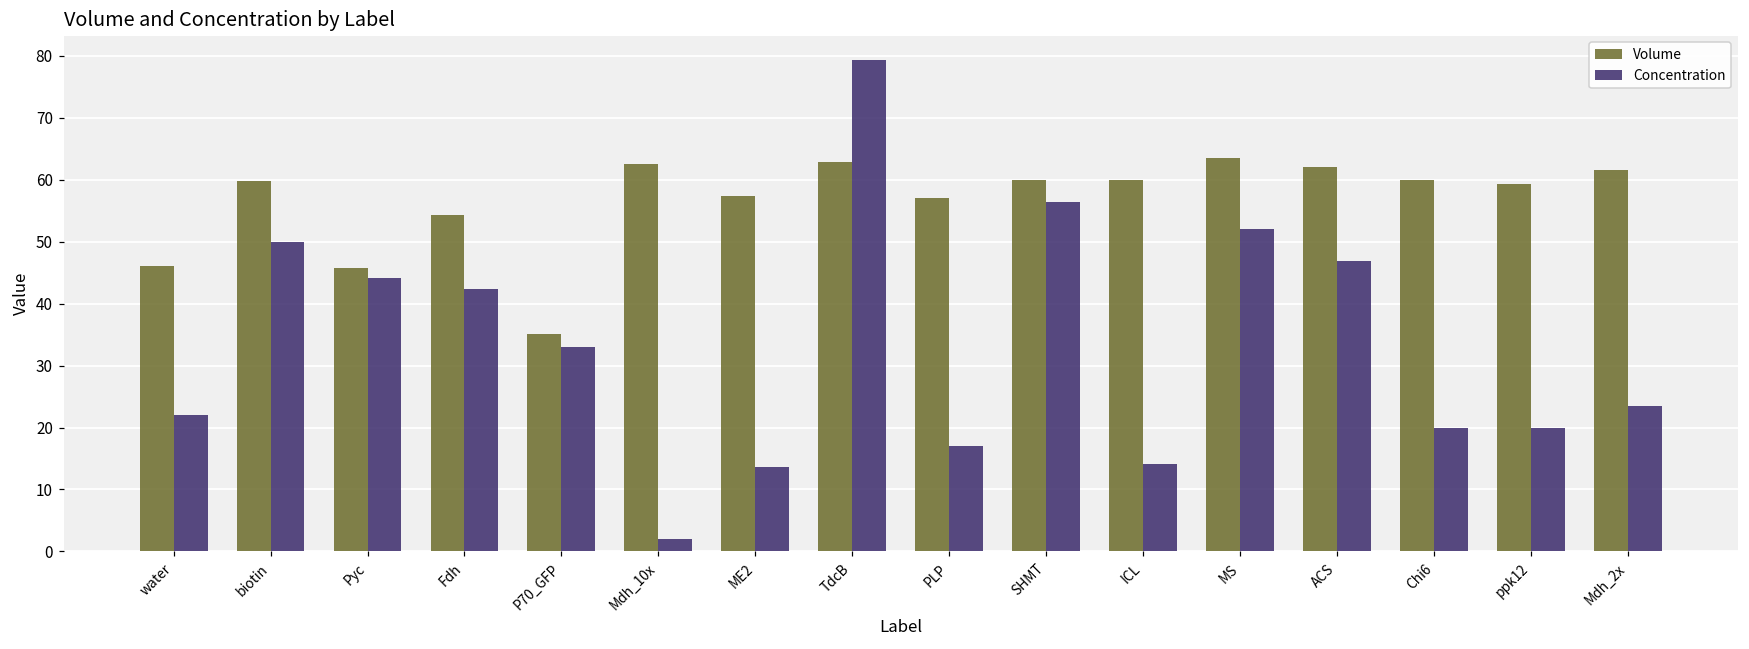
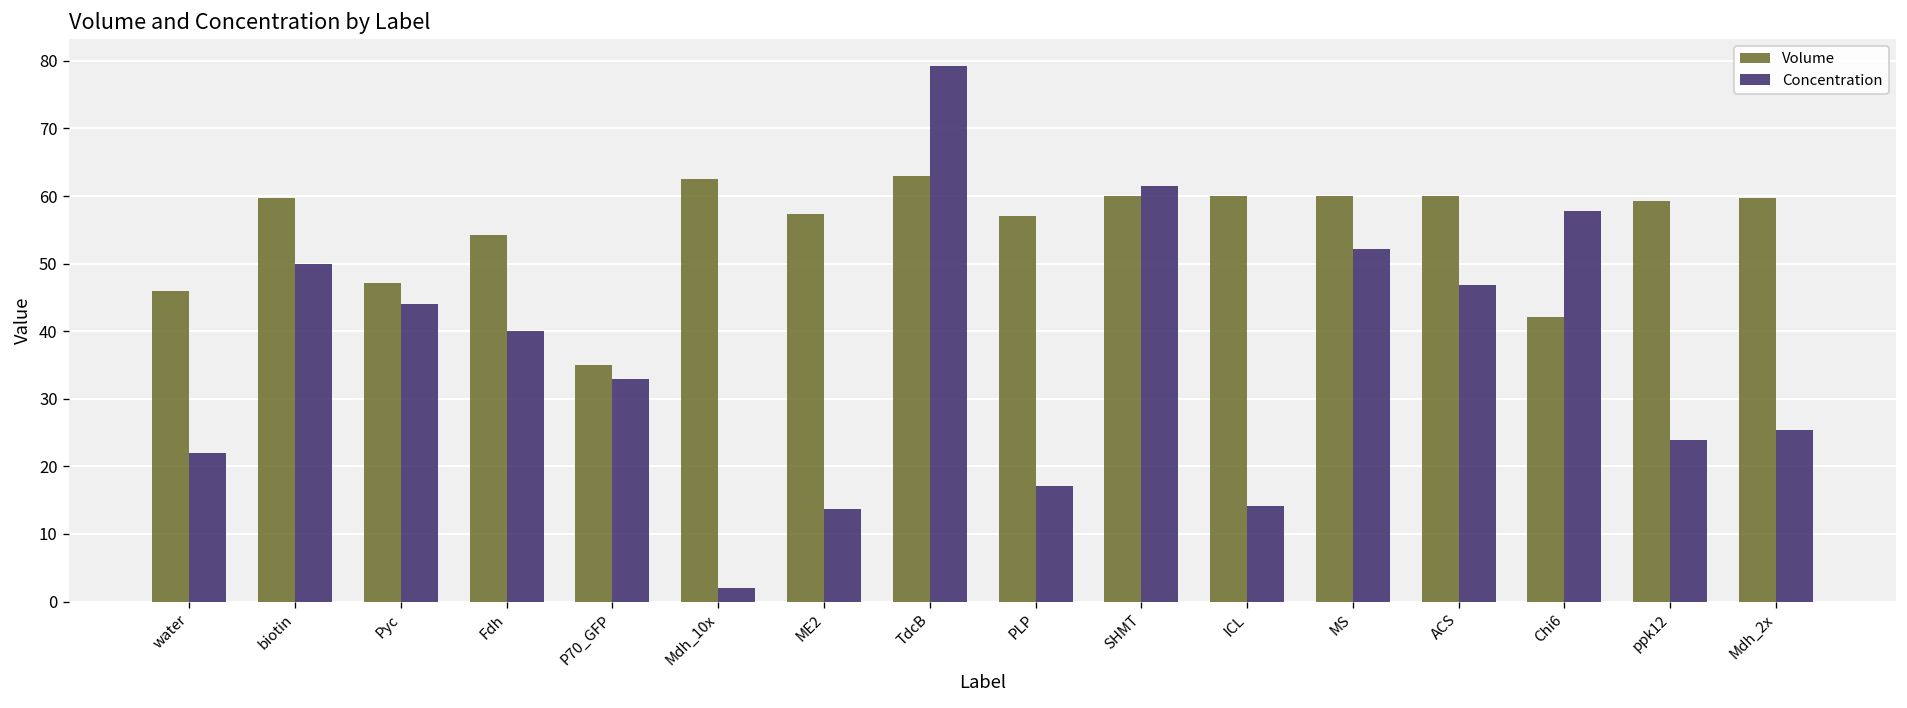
Volume, Pyc: 46 -> 47
Concentration, Fdh: 42 -> 40
Concentration, SHMT: 56 -> 62
Volume, MS: 64 -> 60
Volume, ACS: 62 -> 60
Volume, Chi6: 60 -> 42
Concentration, Chi6: 20 -> 58
Concentration, ppk12: 20 -> 24
Volume, Mdh_2x: 62 -> 60
Concentration, Mdh_2x: 24 -> 25
